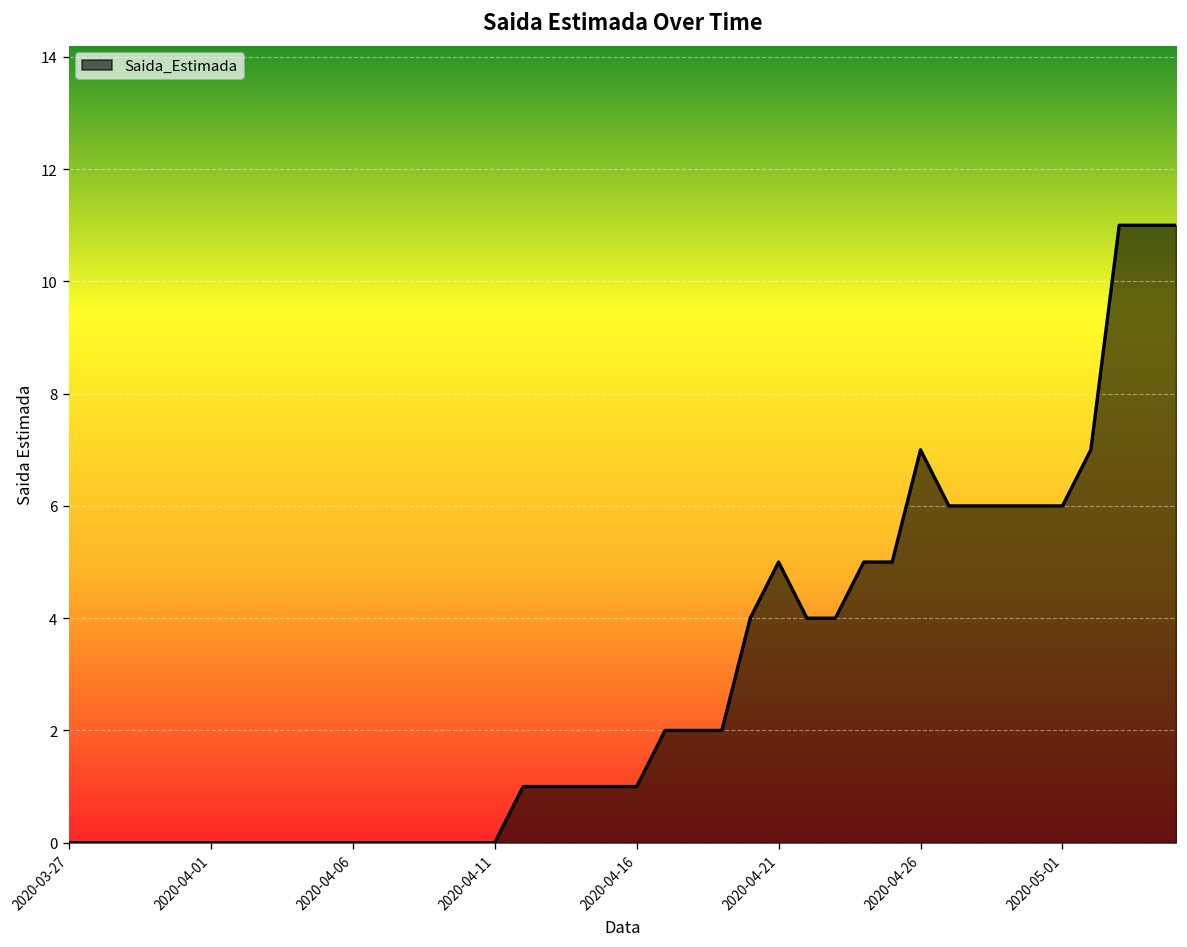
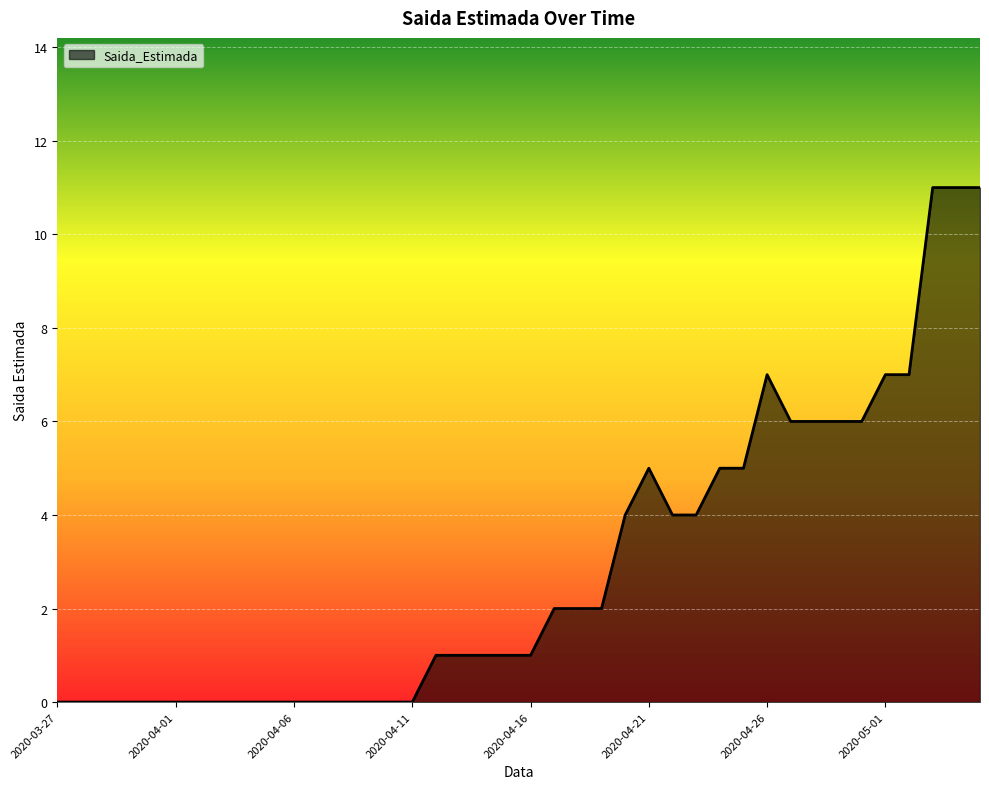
2020-05-01: 6 -> 7
